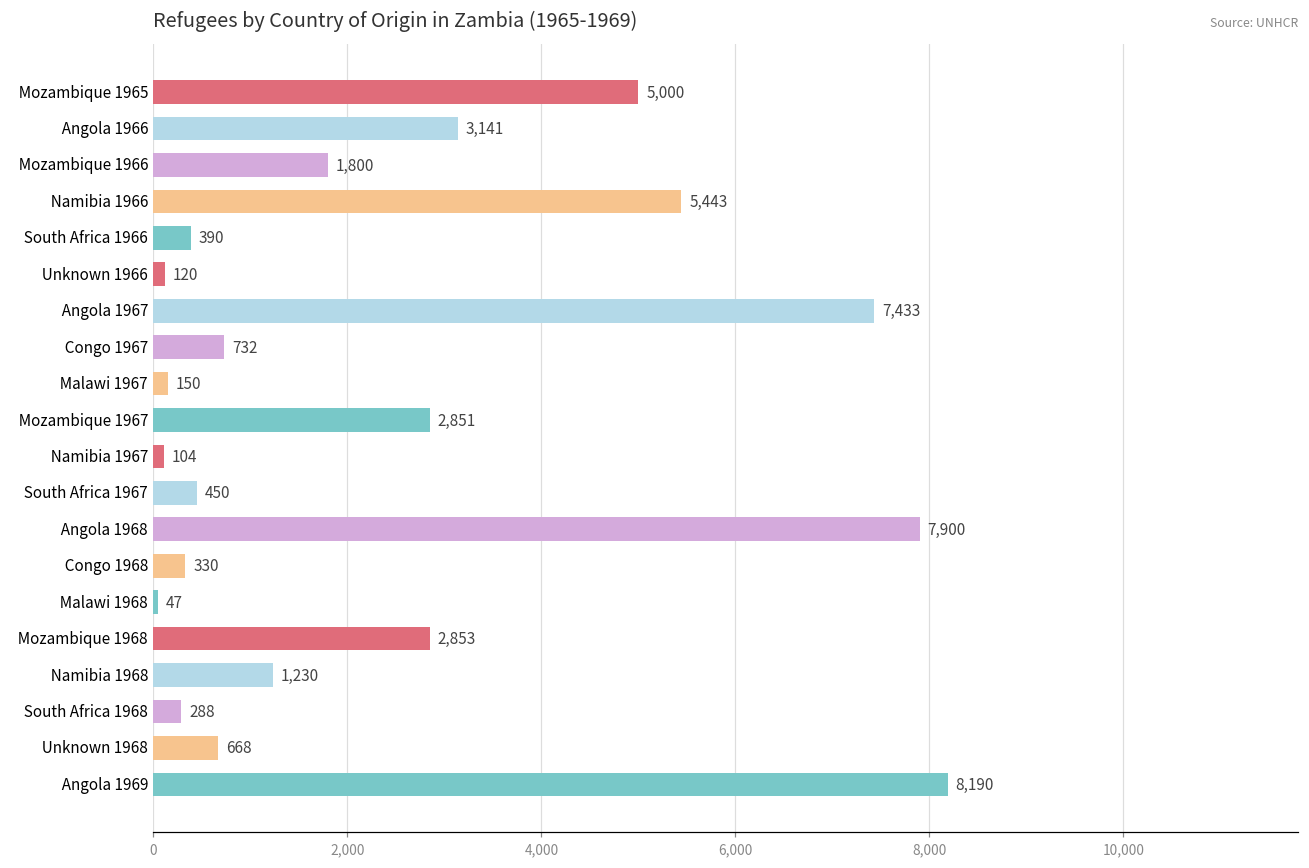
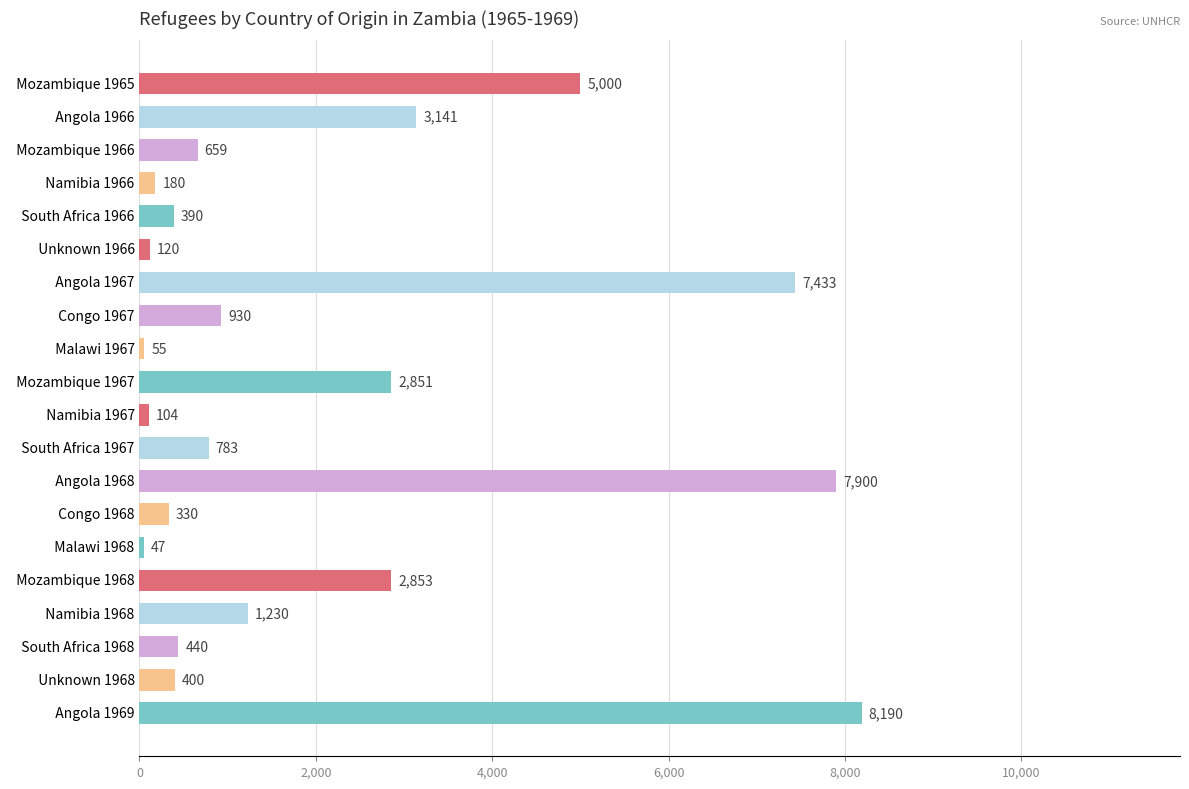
Mozambique 1966: 1,800 -> 659
Namibia 1966: 5,443 -> 180
Congo 1967: 732 -> 930
Malawi 1967: 150 -> 55
South Africa 1967: 450 -> 783
South Africa 1968: 288 -> 440
Unknown 1968: 668 -> 400
